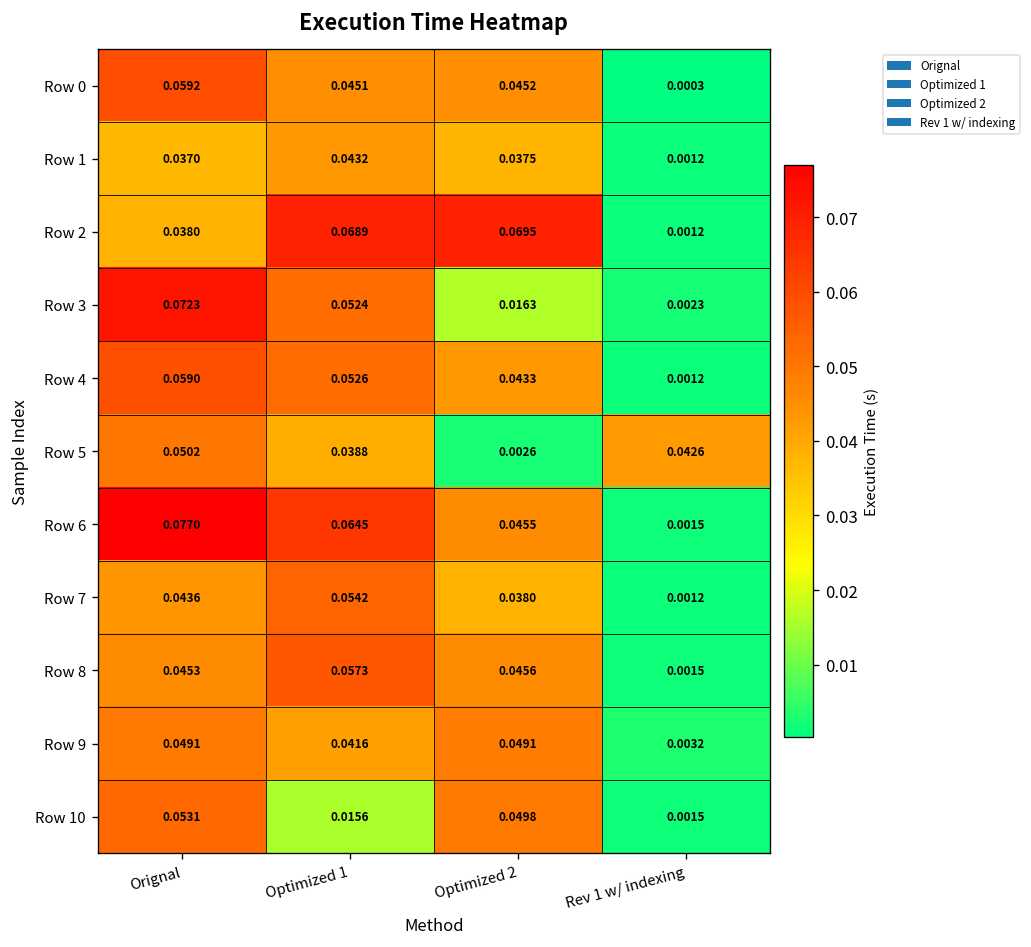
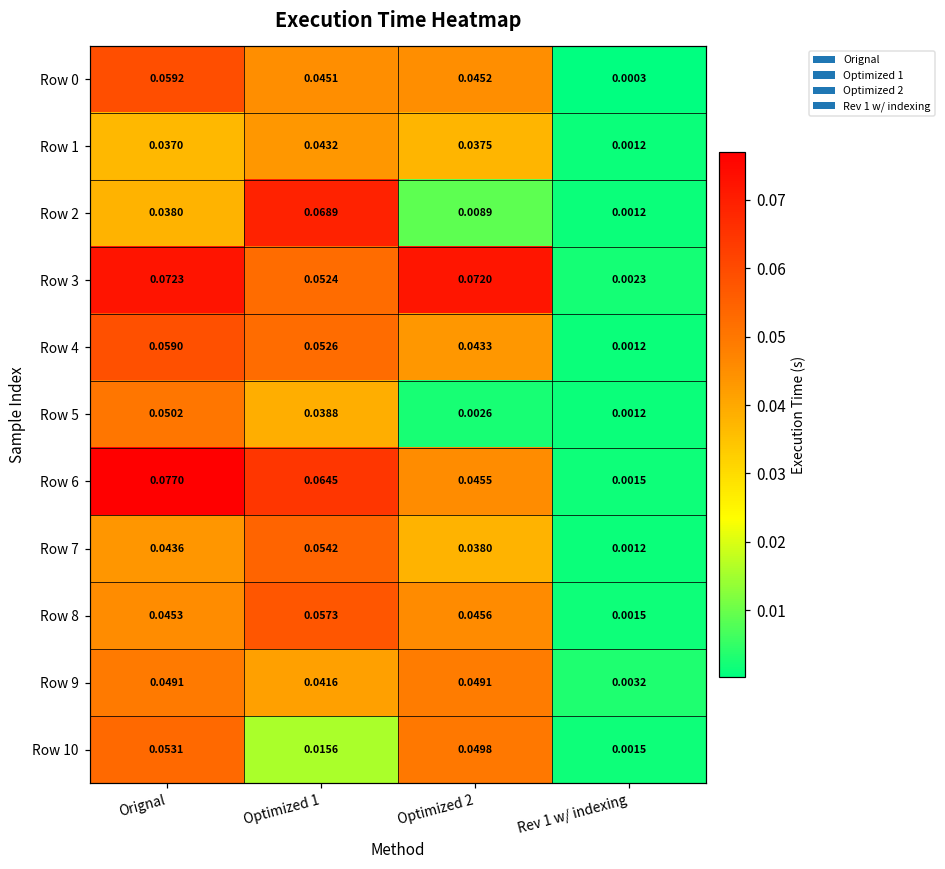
Row 2, Optimized 2: 0.0695 -> 0.0089
Row 3, Optimized 2: 0.0163 -> 0.0720
Row 5, Rev 1 w/ indexing: 0.0426 -> 0.0012
